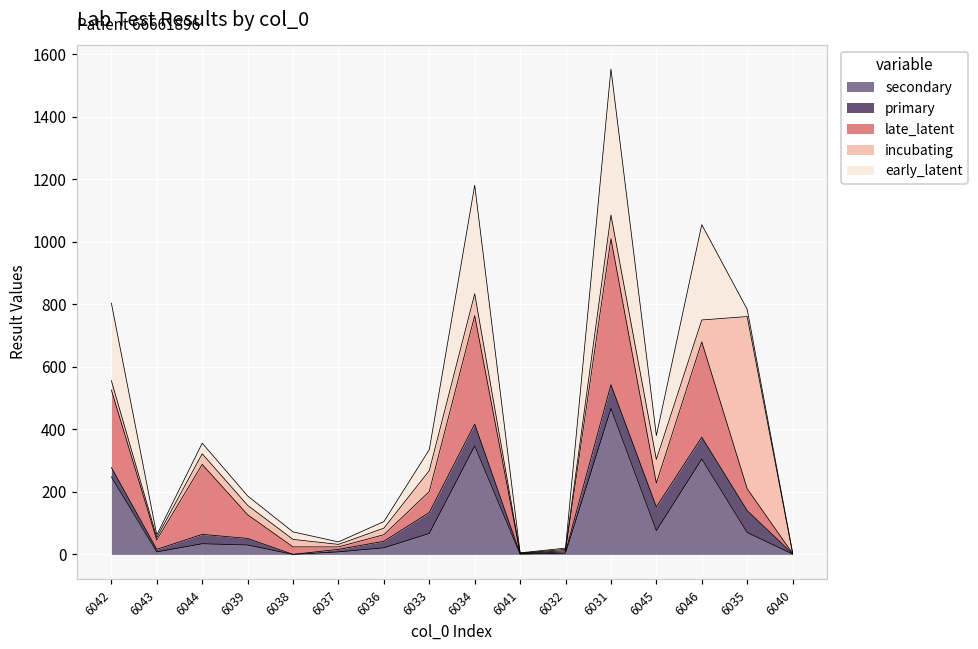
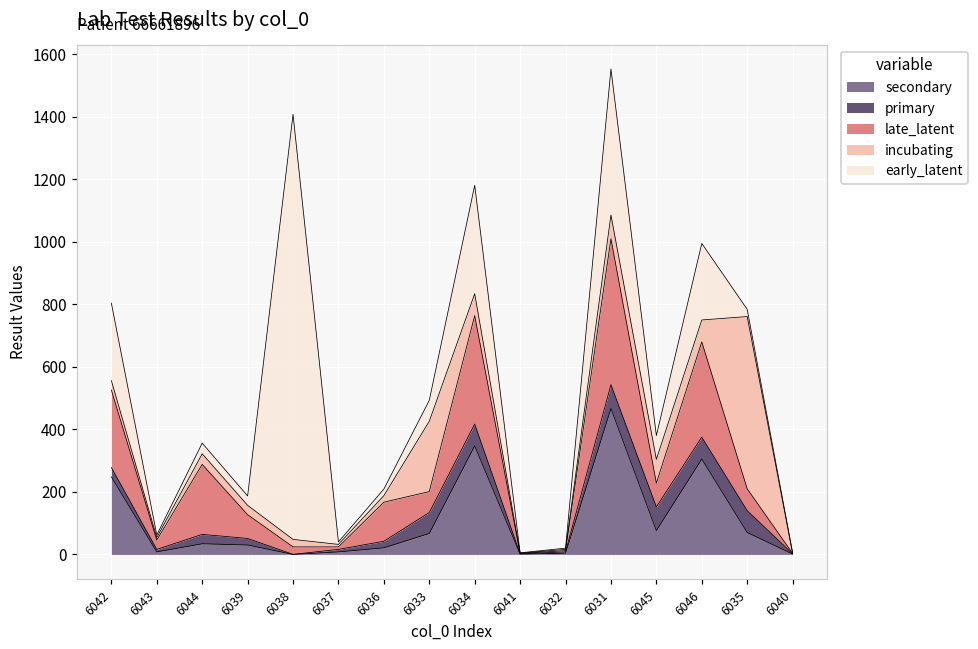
early_latent, 6038: 20 -> 1360
late_latent, 6036: 20 -> 130
incubating, 6033: 70 -> 230
early_latent, 6046: 310 -> 250
